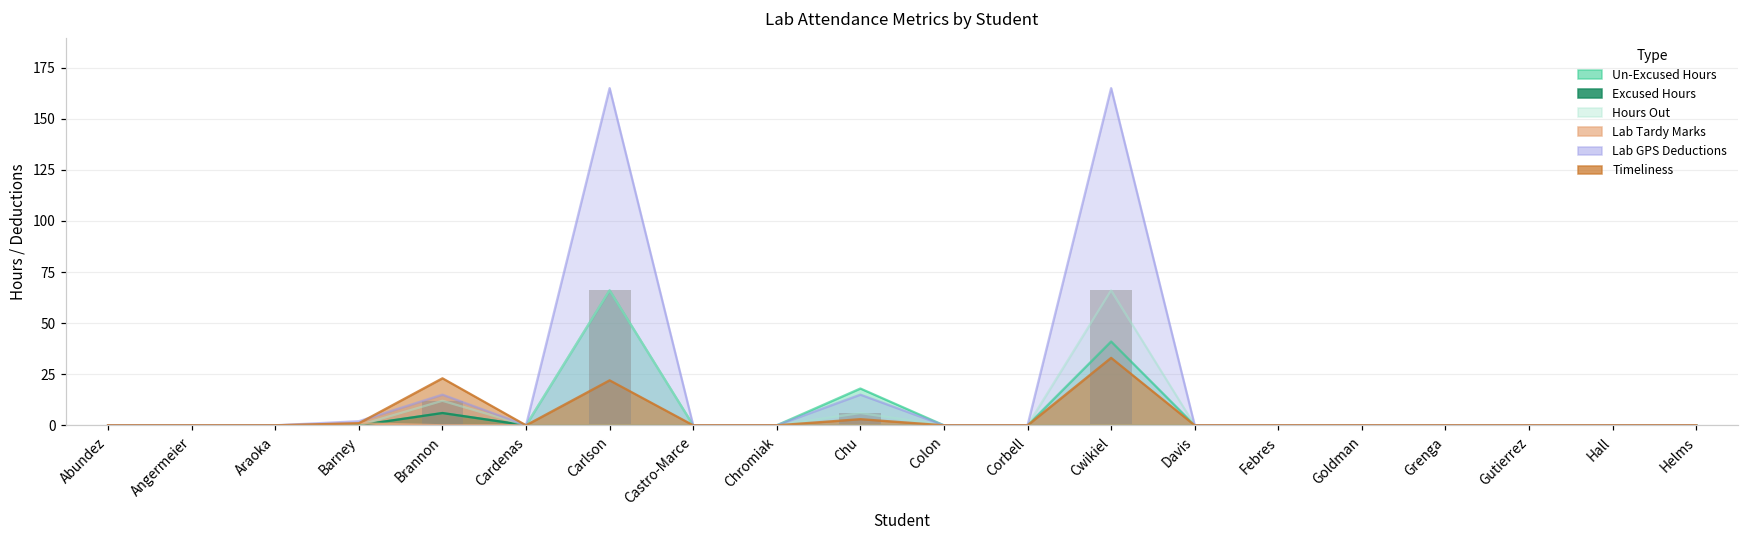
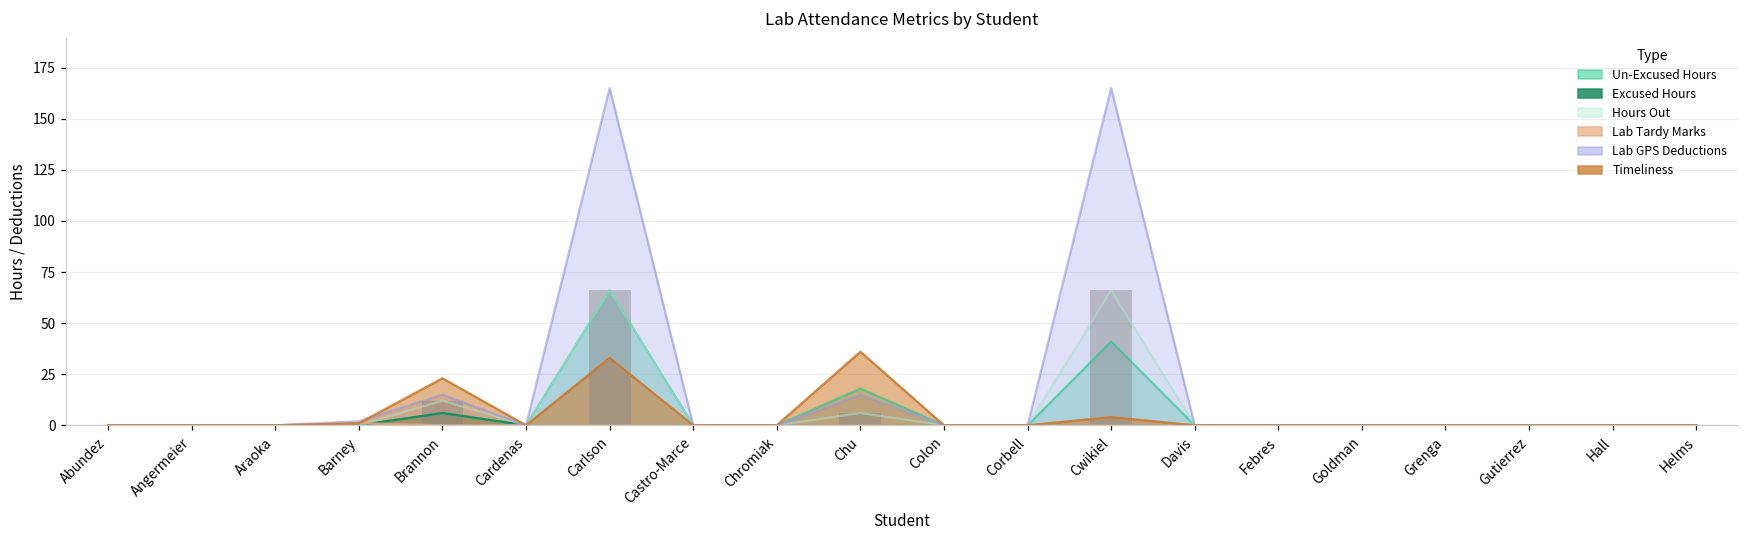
Timeliness, Carlson: 22 -> 33
Timeliness, Chu: 3 -> 36
Timeliness, Cwikiel: 33 -> 4
